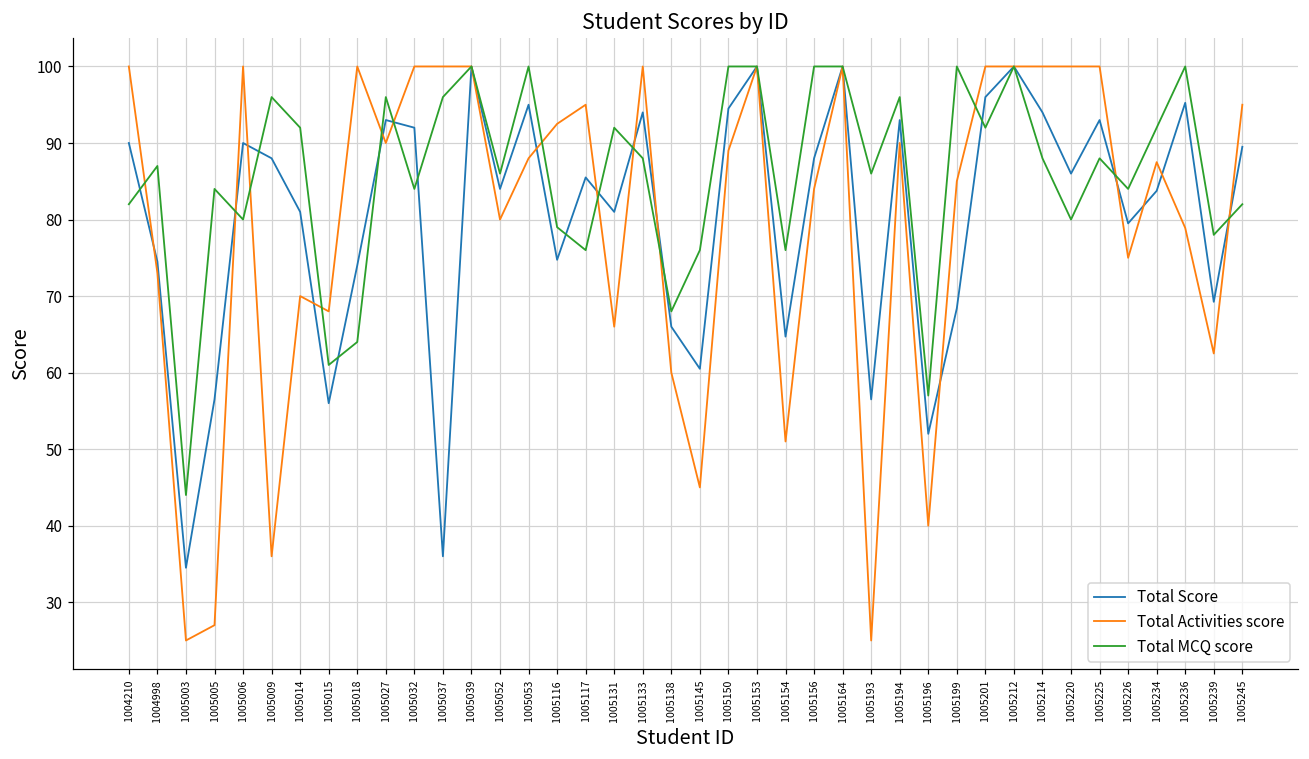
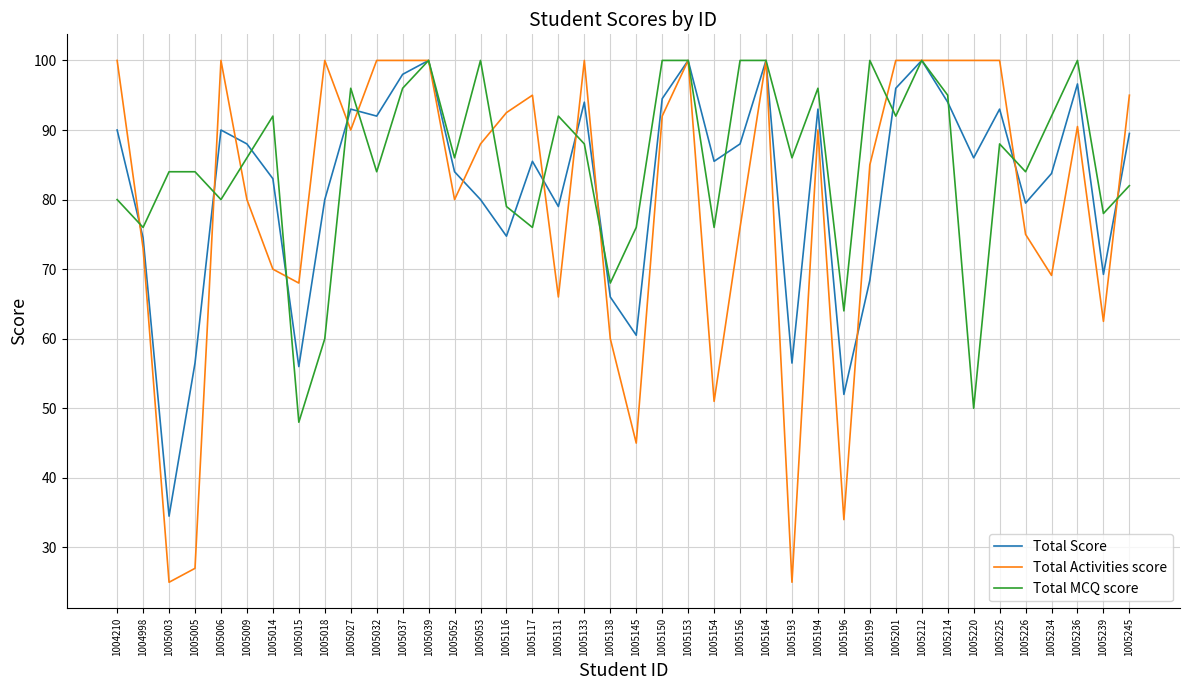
Total MCQ score, 1004210: 82 -> 80
Total MCQ score, 1004998: 87 -> 76
Total MCQ score, 1005003: 44 -> 84
Total Activities score, 1005009: 36 -> 80
Total MCQ score, 1005009: 96 -> 86
Total Score, 1005014: 81 -> 83
Total MCQ score, 1005015: 61 -> 48
Total Score, 1005018: 74 -> 80
Total MCQ score, 1005018: 64 -> 60
Total Score, 1005037: 36 -> 98
Total Score, 1005053: 95 -> 80
Total Score, 1005131: 81 -> 79
Total Activities score, 1005150: 89 -> 92
Total Score, 1005154: 65 -> 86
Total Activities score, 1005156: 84 -> 76
Total Activities score, 1005196: 40 -> 34
Total MCQ score, 1005196: 57 -> 64
Total MCQ score, 1005214: 88 -> 95
Total MCQ score, 1005220: 80 -> 50
Total Activities score, 1005234: 88 -> 69
Total Score, 1005236: 95 -> 97
Total Activities score, 1005236: 79 -> 91
